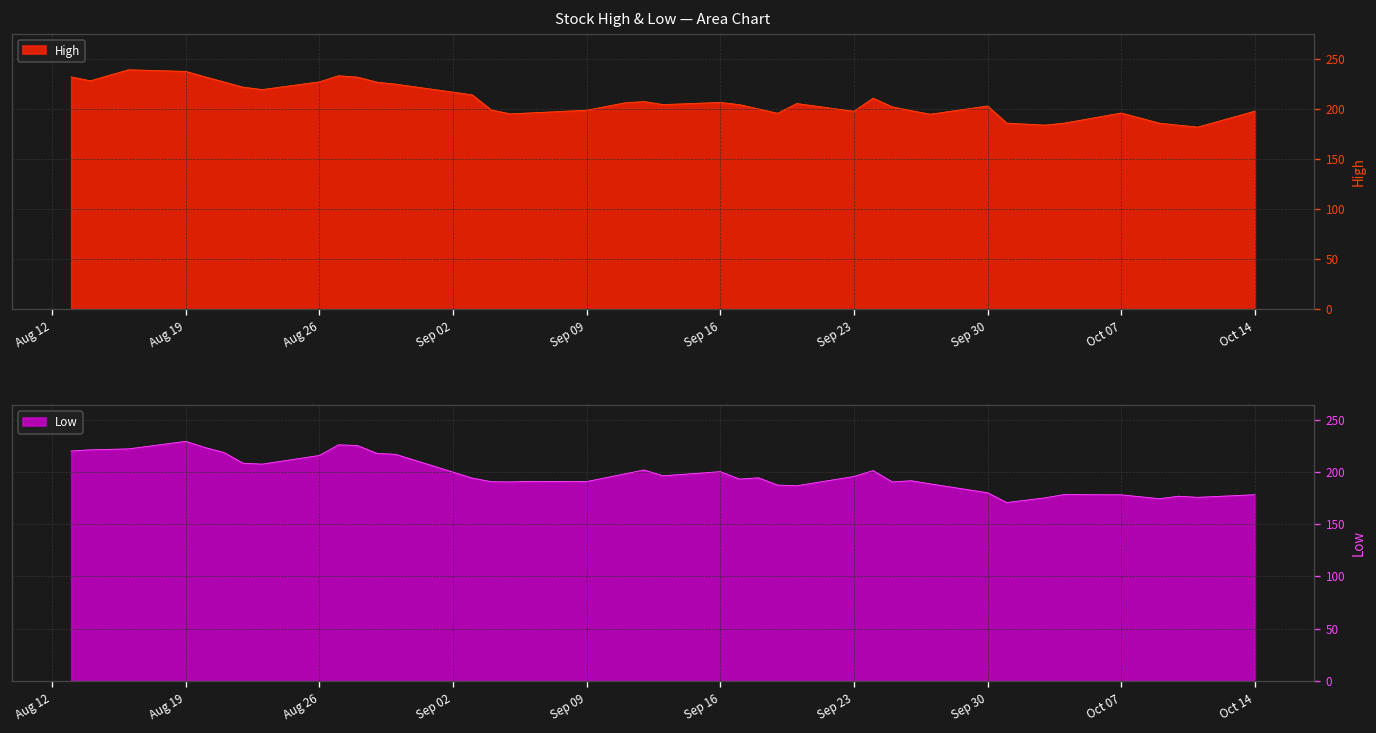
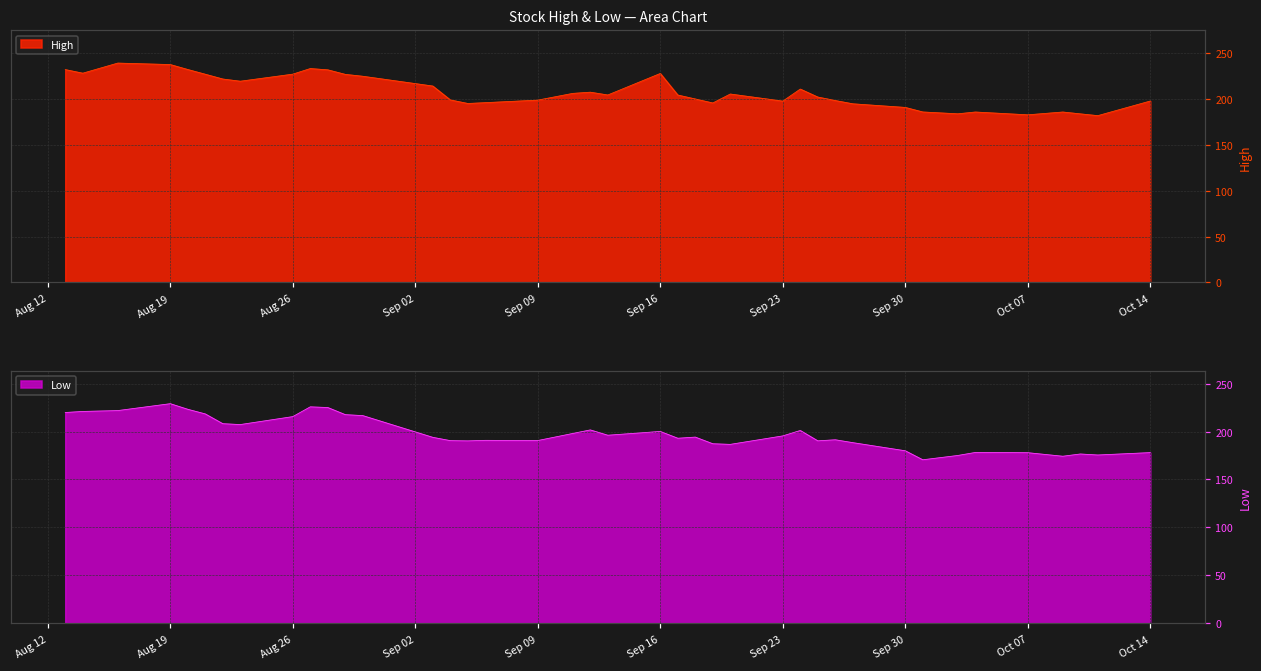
Stock High & Low — Area Chart, Sep 16: 210 -> 230
Stock High & Low — Area Chart, Sep 30: 200 -> 190
Stock High & Low — Area Chart, Oct 07: 200 -> 180
